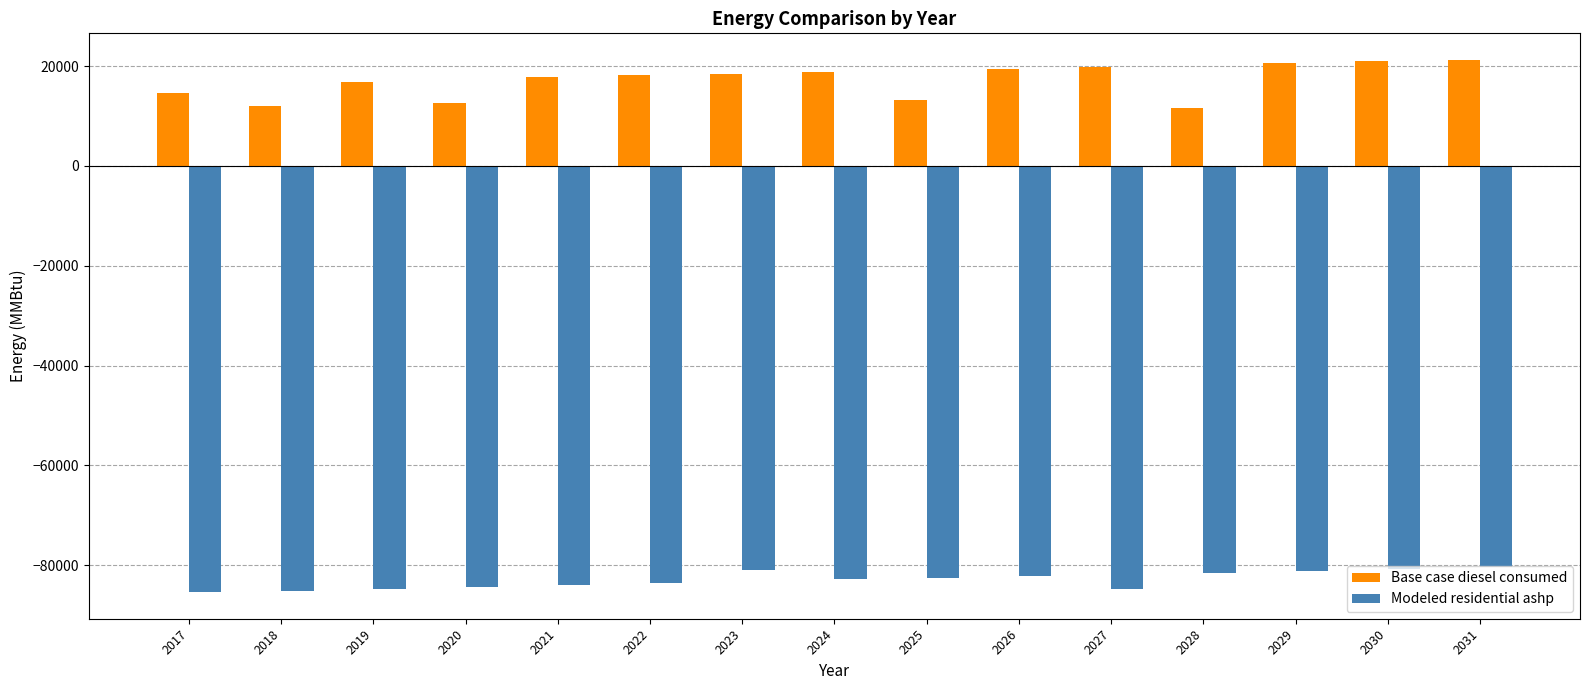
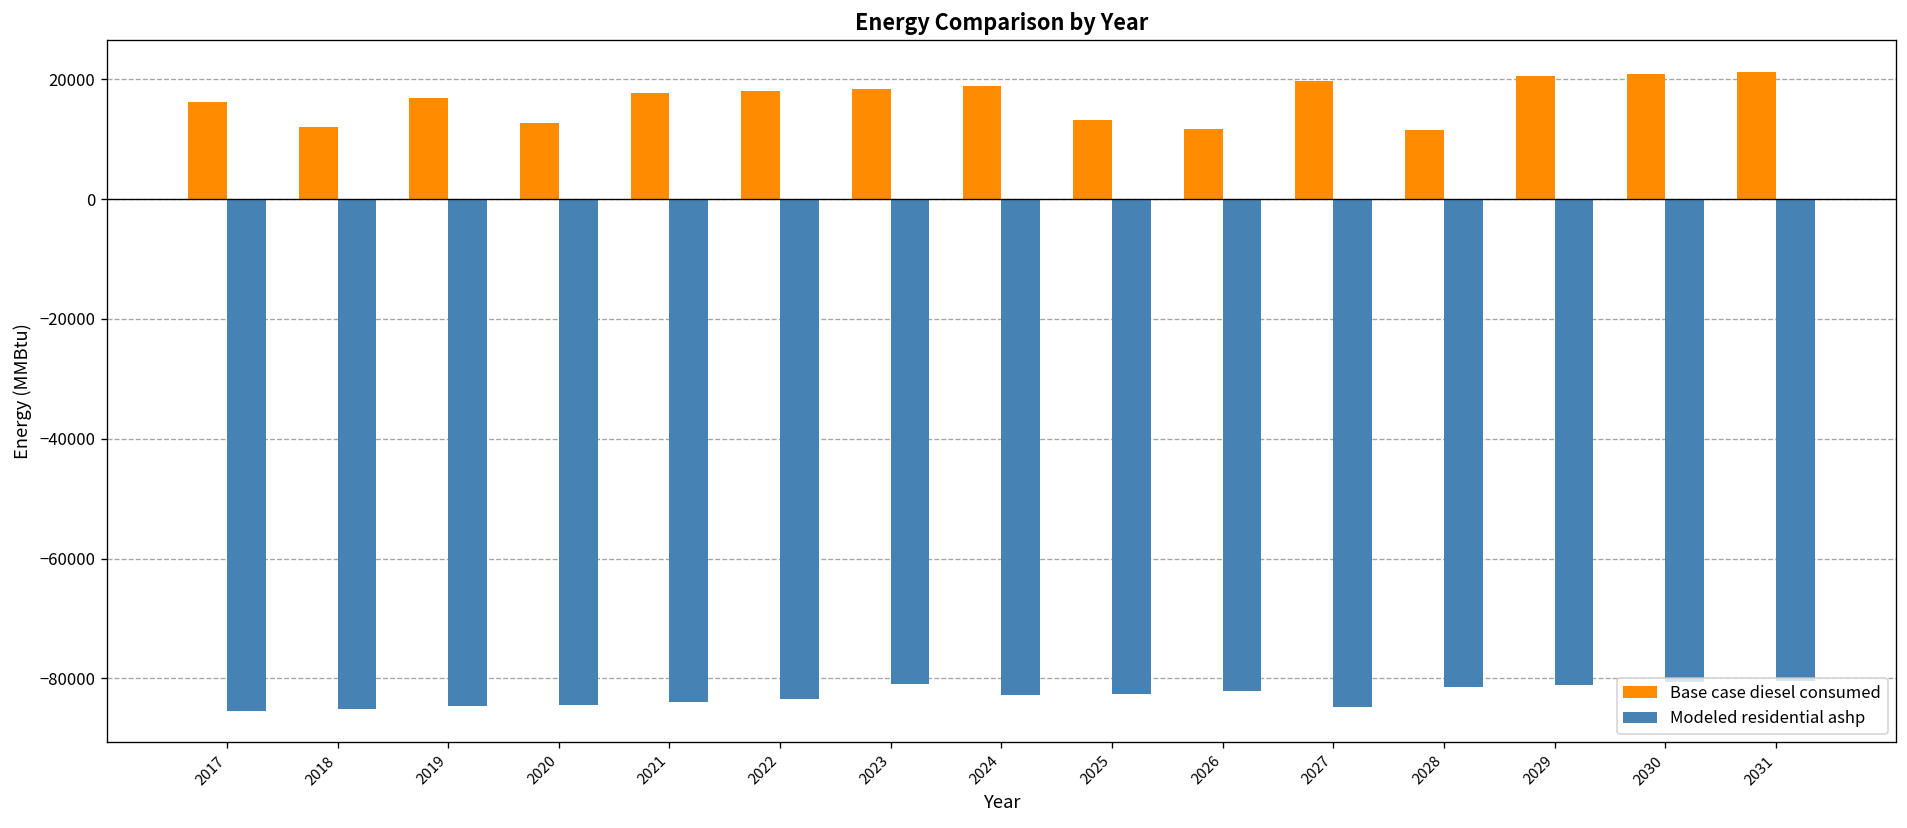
Base case diesel consumed, 2017: 15000 -> 16000
Base case diesel consumed, 2026: 19000 -> 12000
